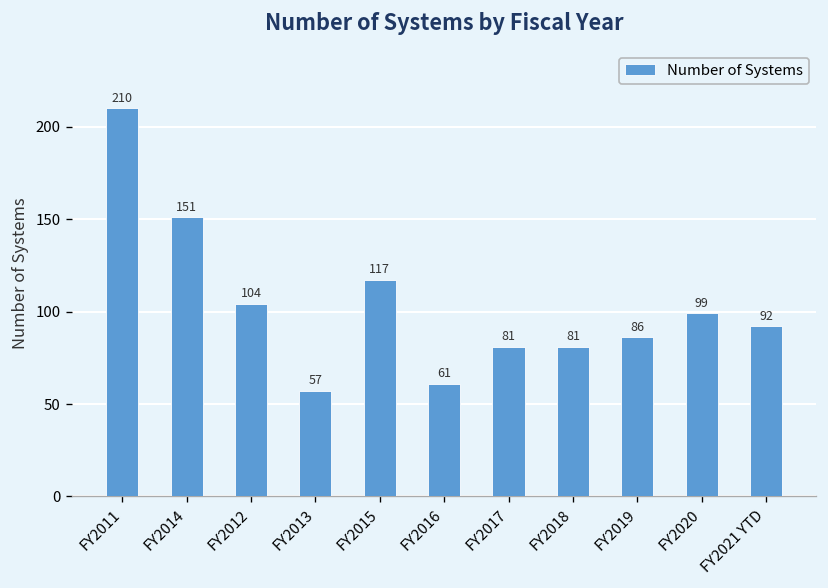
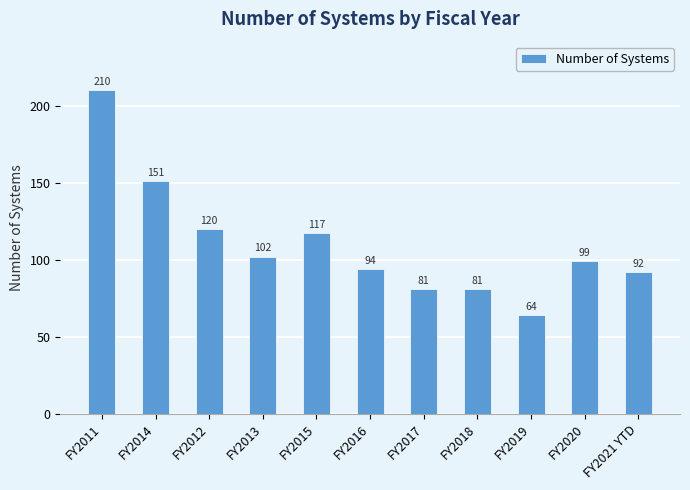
FY2012: 104 -> 120
FY2013: 57 -> 102
FY2016: 61 -> 94
FY2019: 86 -> 64
